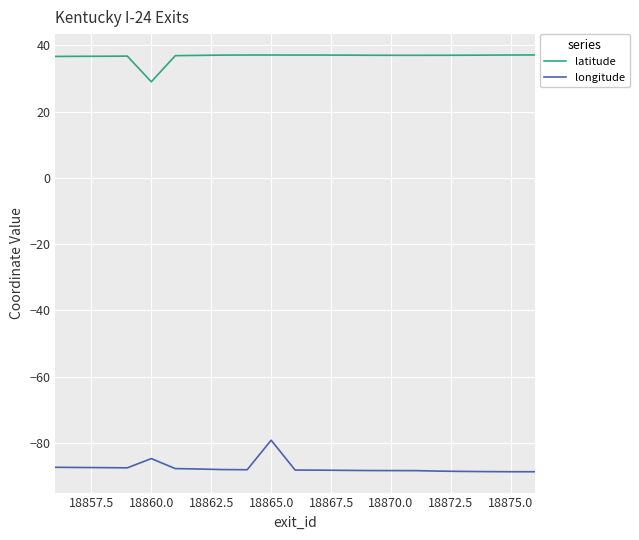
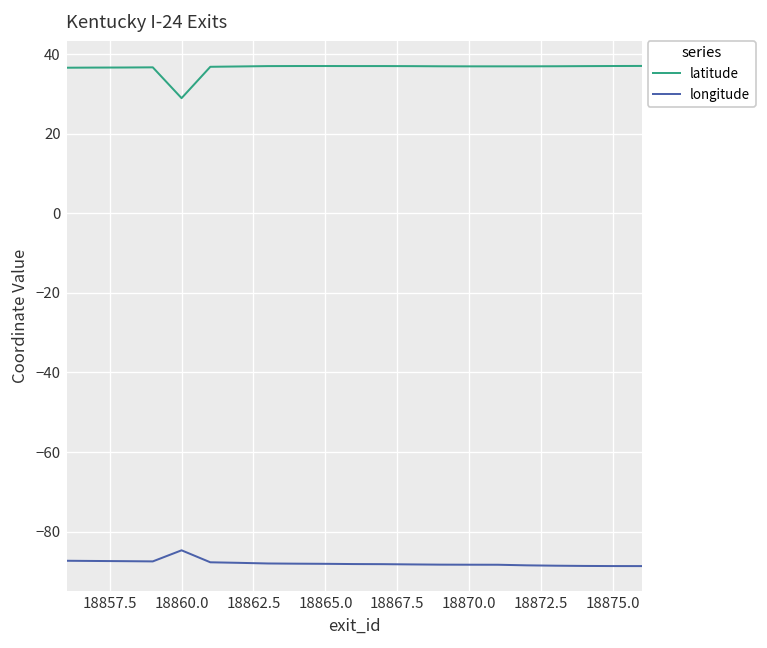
longitude, 18865.0: -79 -> -88
